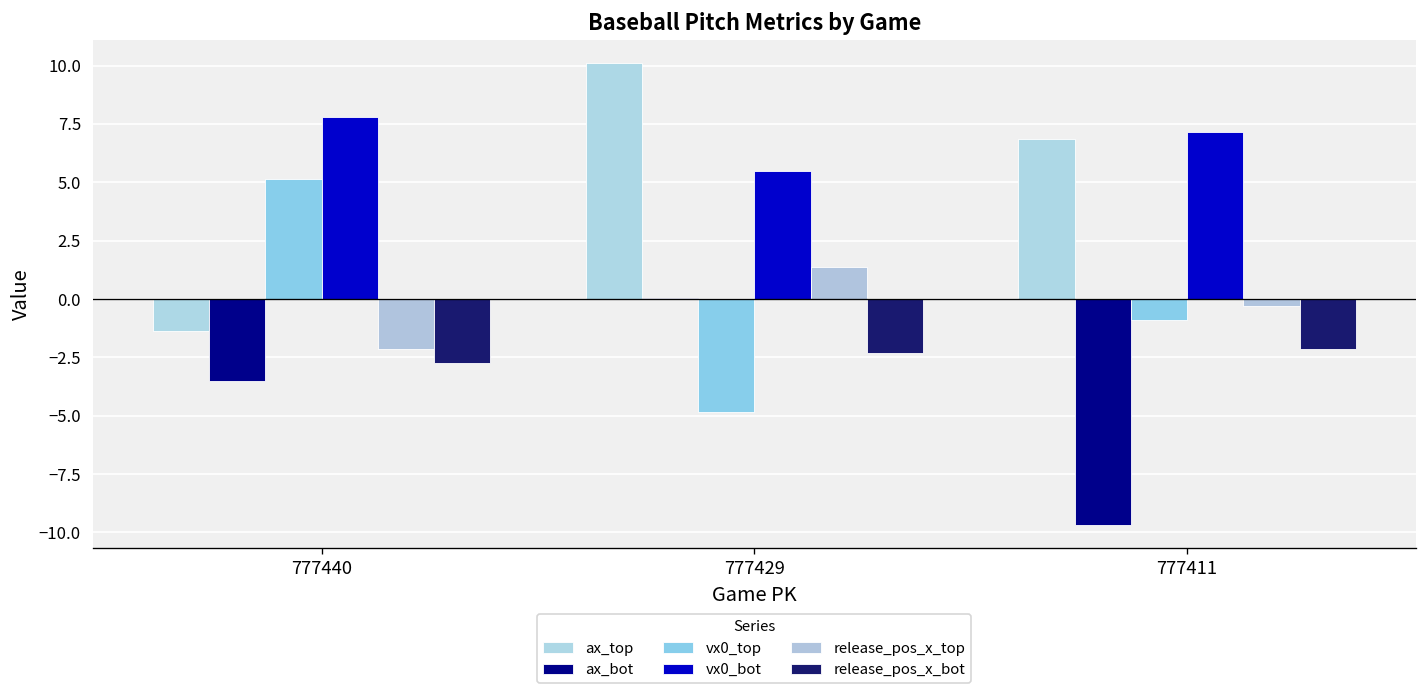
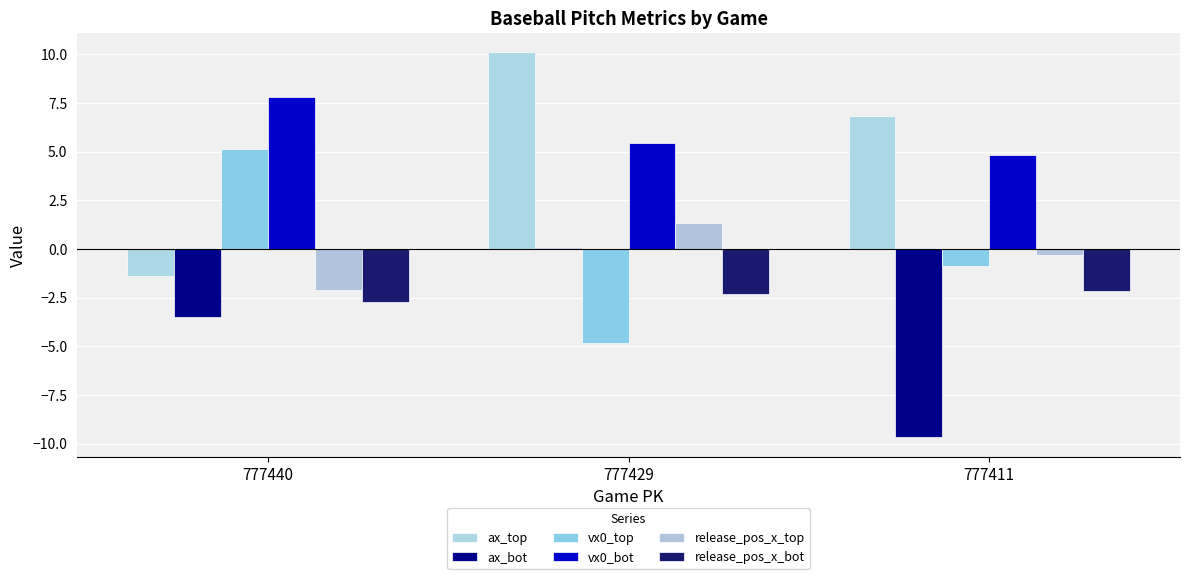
vx0_bot, 777411: 7.2 -> 4.8
